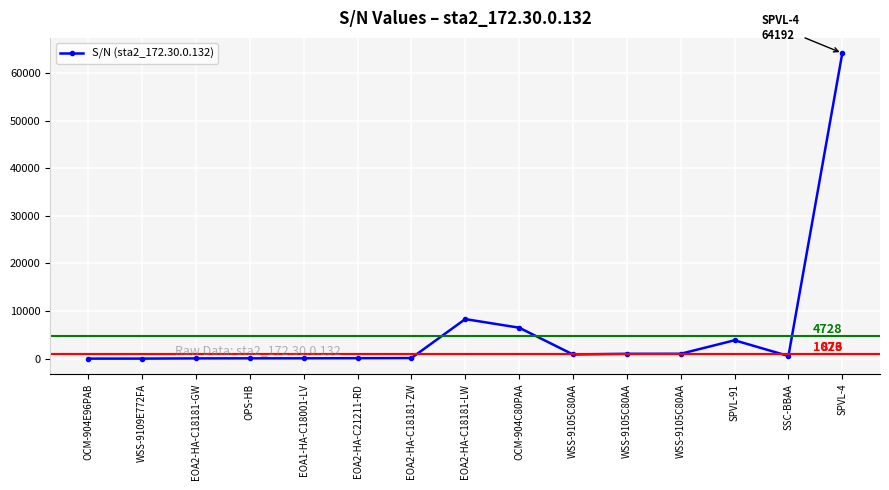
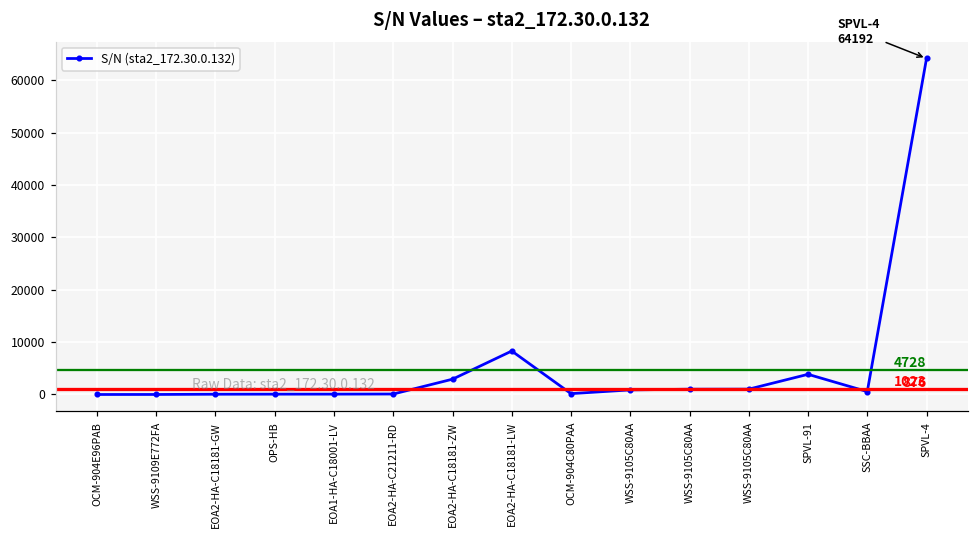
EOA2-HA-C18181-ZW: 0 -> 3000
OCM-904C80PAA: 7000 -> 0
